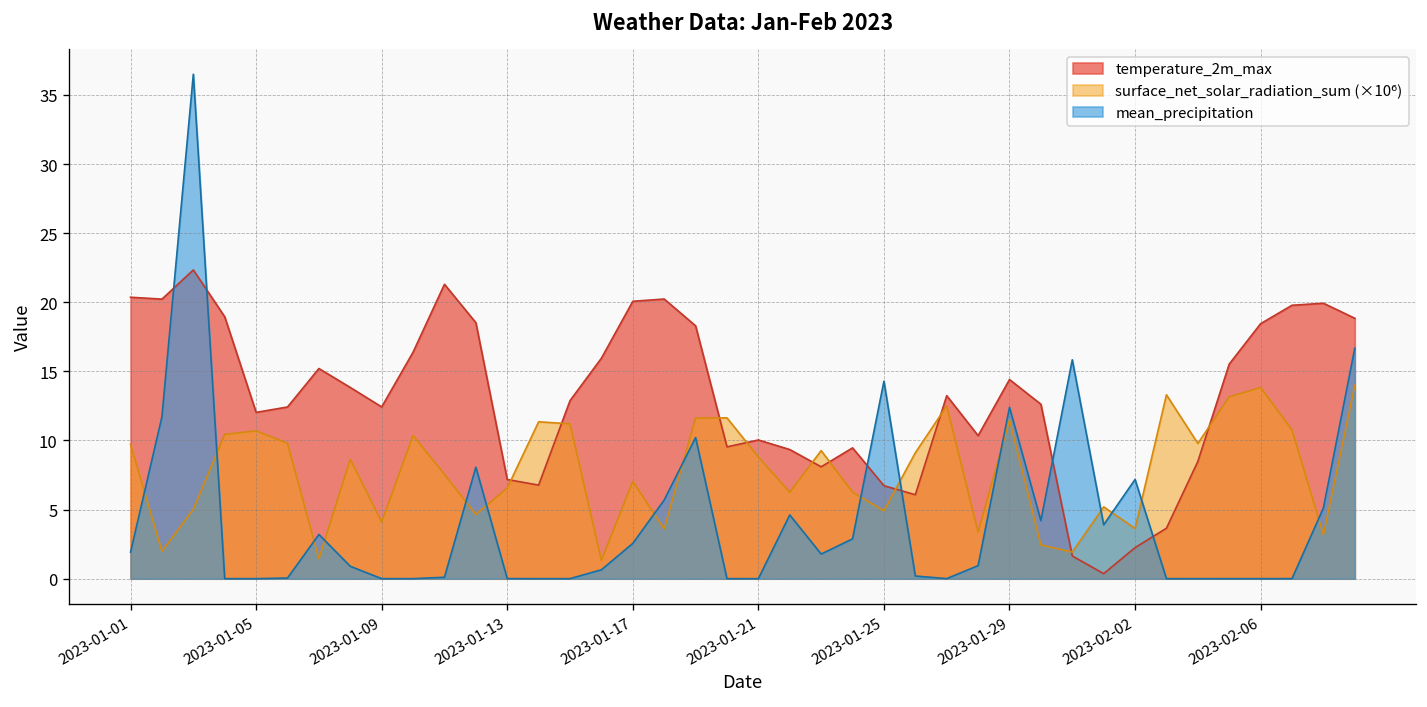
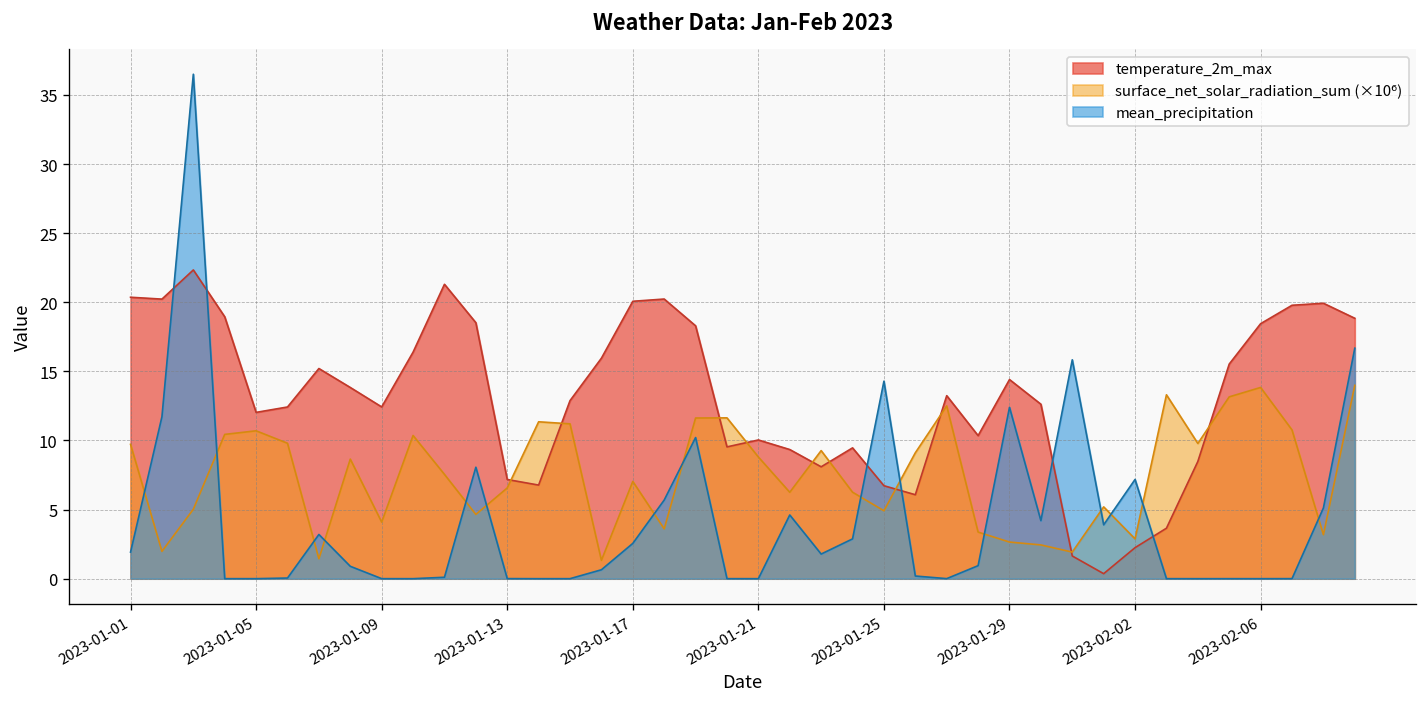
surface_net_solar_radiation_sum (×10⁶), 2023-01-29: 11.5 -> 2.7
surface_net_solar_radiation_sum (×10⁶), 2023-02-02: 3.6 -> 2.9
